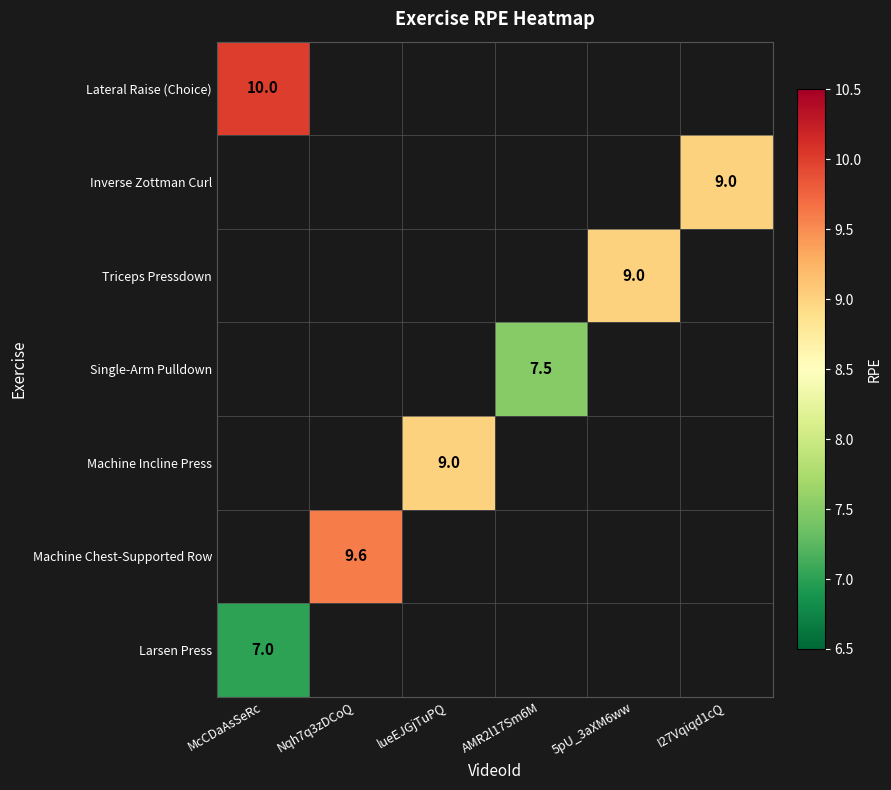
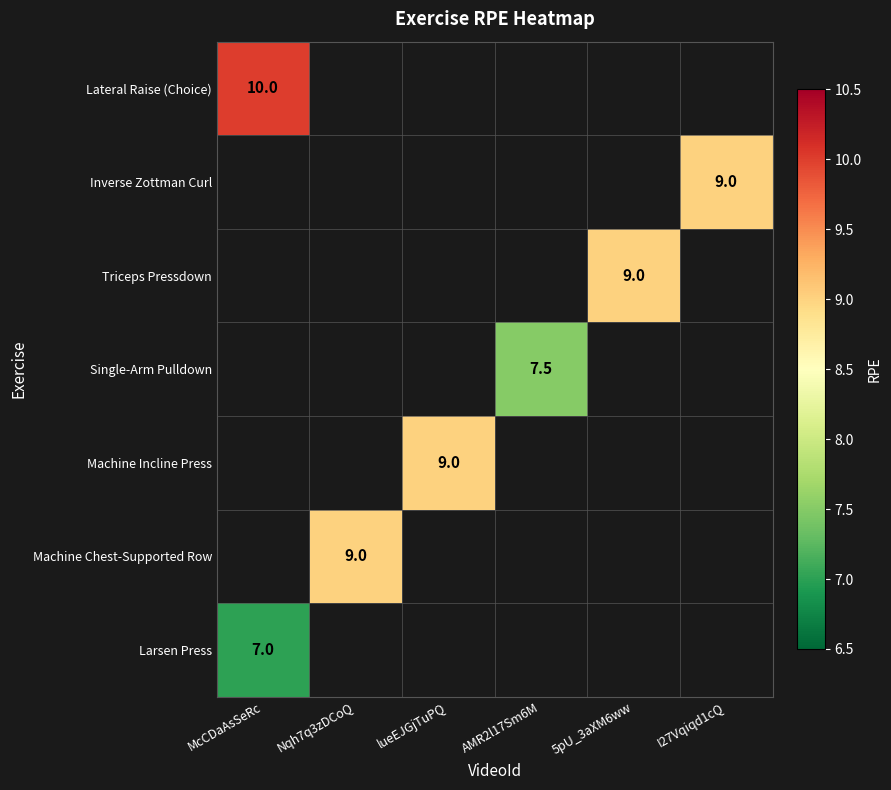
Machine Chest-Supported Row, Nqh7q3zDCoQ: 9.6 -> 9.0
